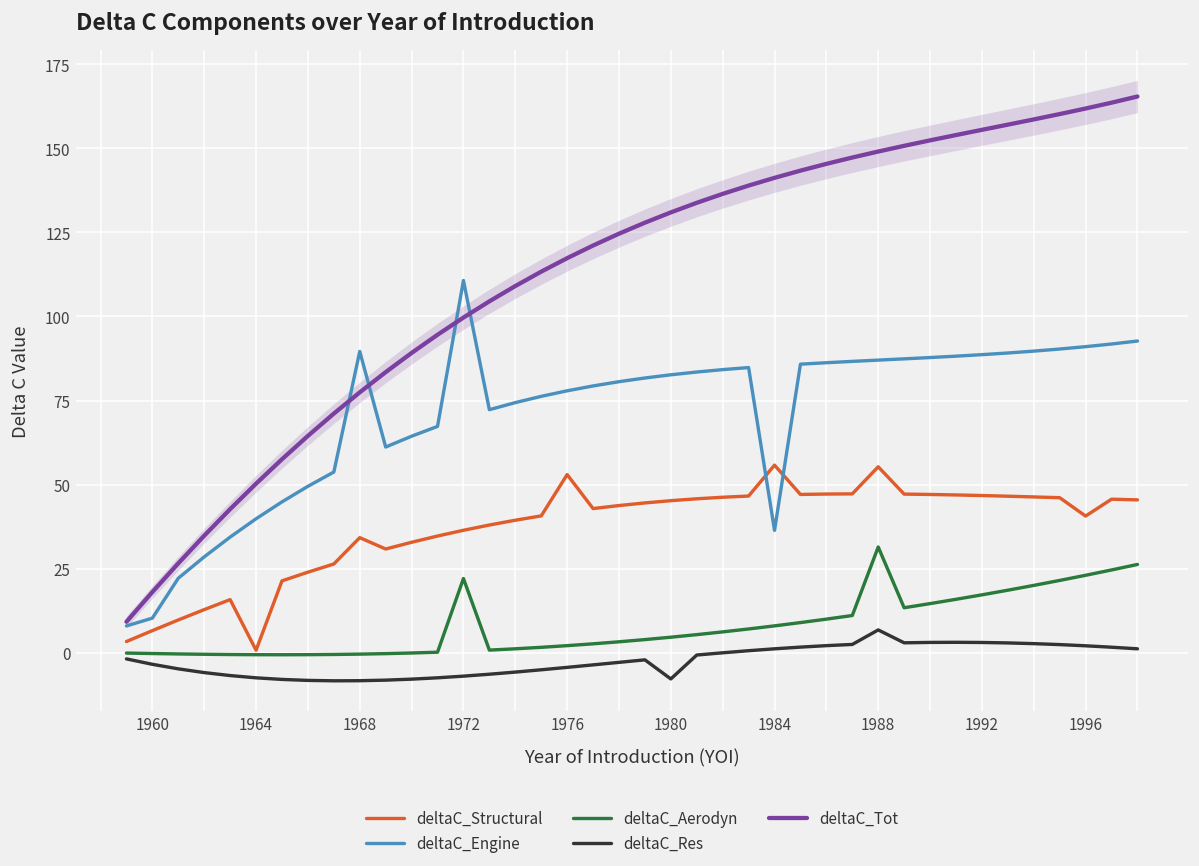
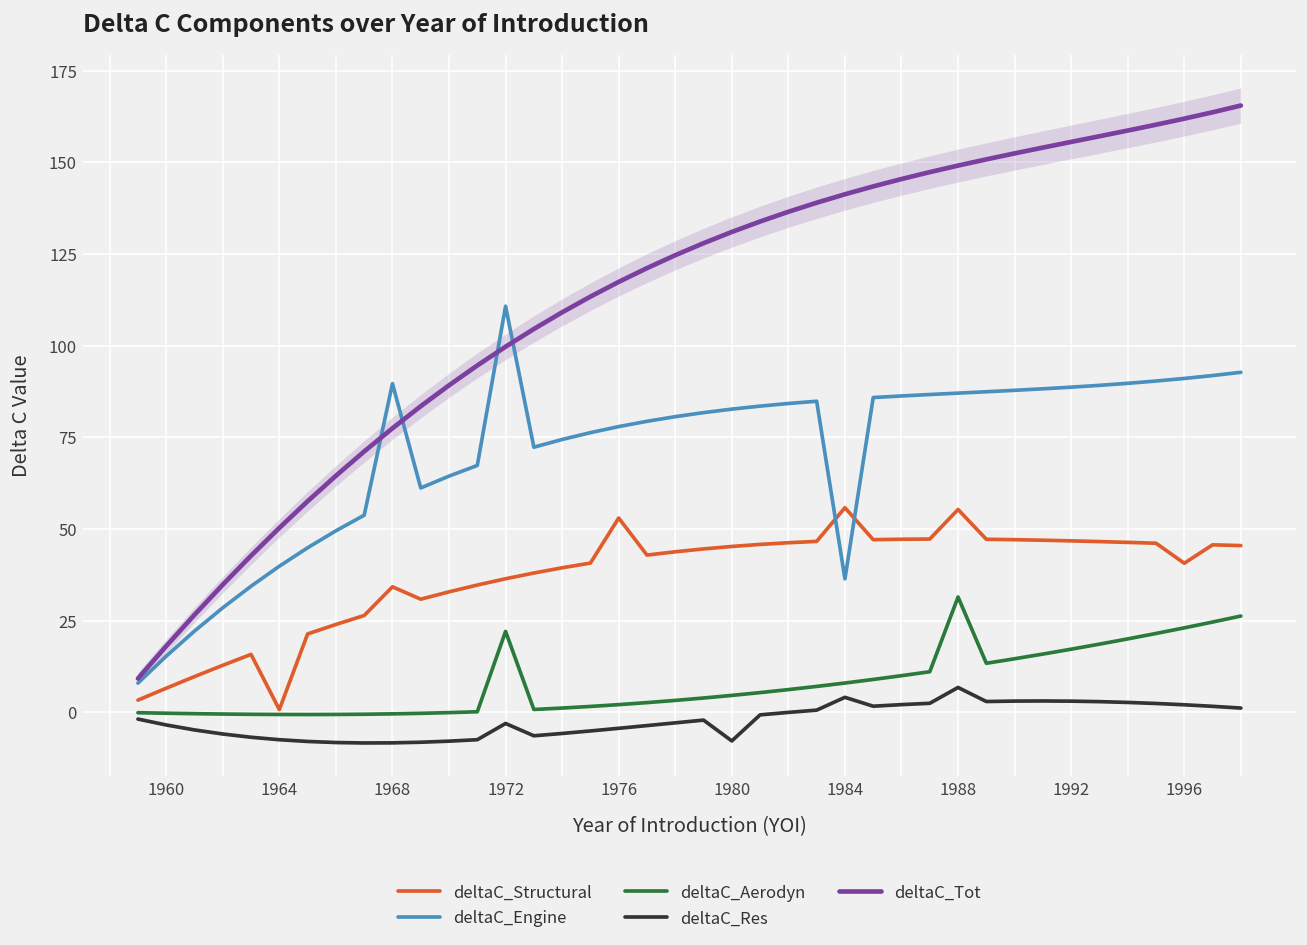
deltaC_Engine, 1960: 10 -> 15
deltaC_Res, 1972: -7 -> -3
deltaC_Res, 1984: 1 -> 4
